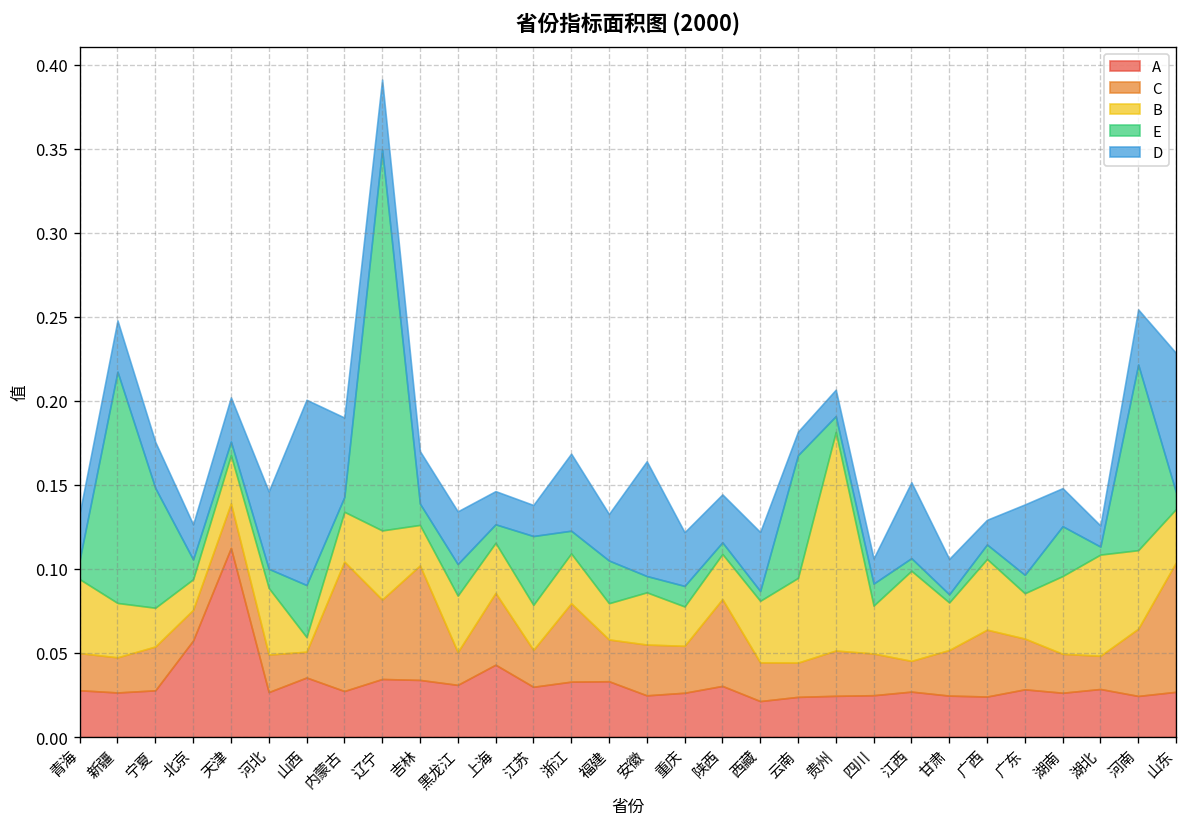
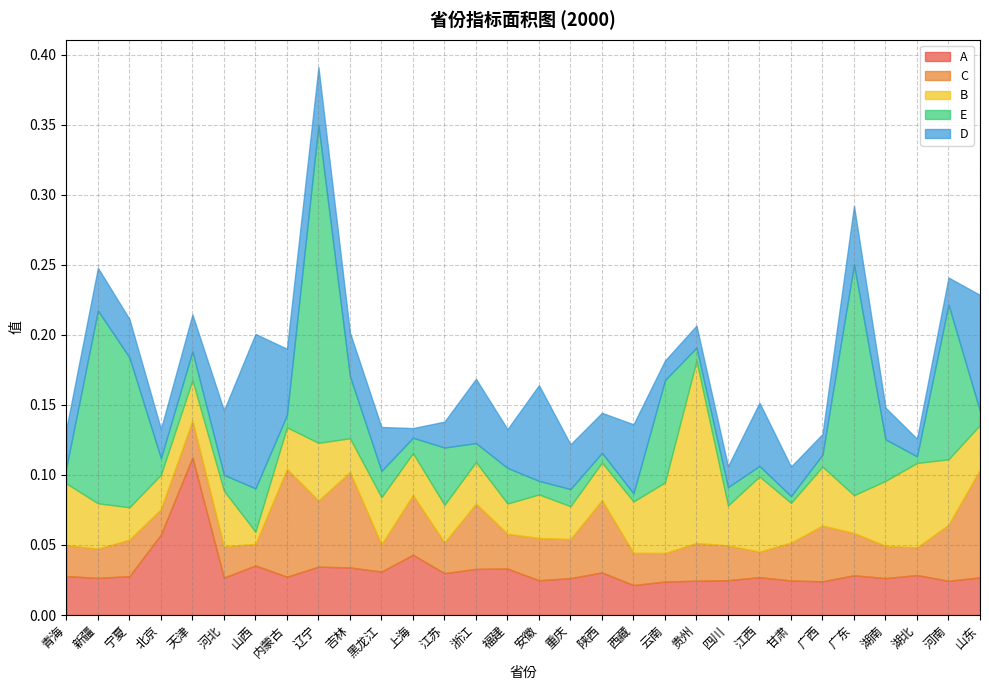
E, 宁夏: 0.071 -> 0.107
B, 北京: 0.018 -> 0.024
E, 天津: 0.008 -> 0.021
E, 吉林: 0.013 -> 0.044
D, 上海: 0.020 -> 0.007
D, 西藏: 0.035 -> 0.049
E, 广东: 0.011 -> 0.165
D, 河南: 0.033 -> 0.019
